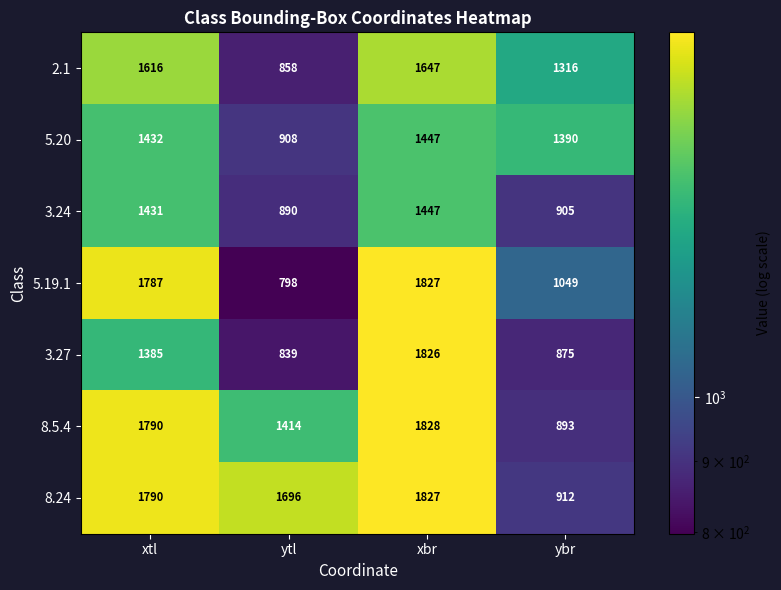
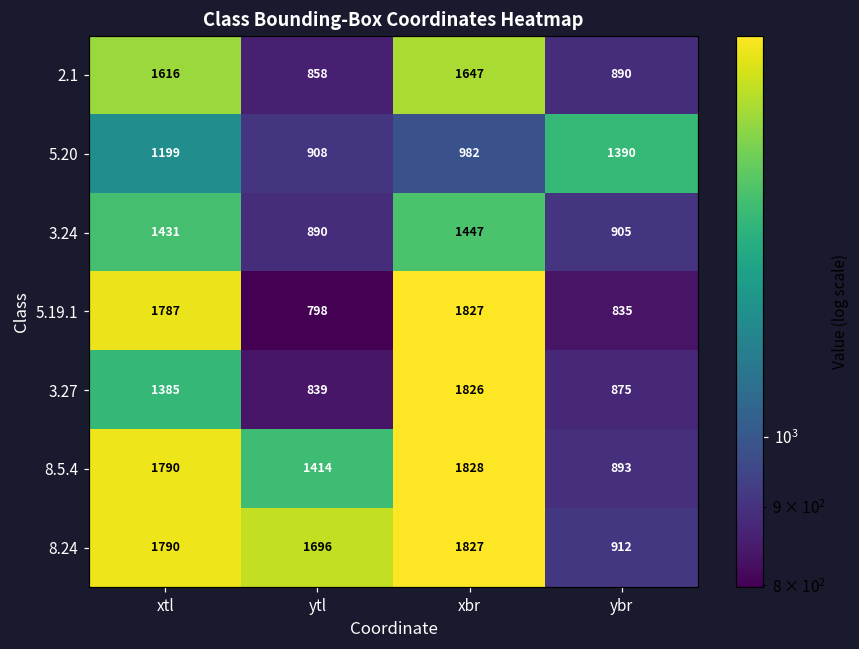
2.1, ybr: 1316 -> 890
5.20, xtl: 1432 -> 1199
5.20, xbr: 1447 -> 982
5.19.1, ybr: 1049 -> 835
